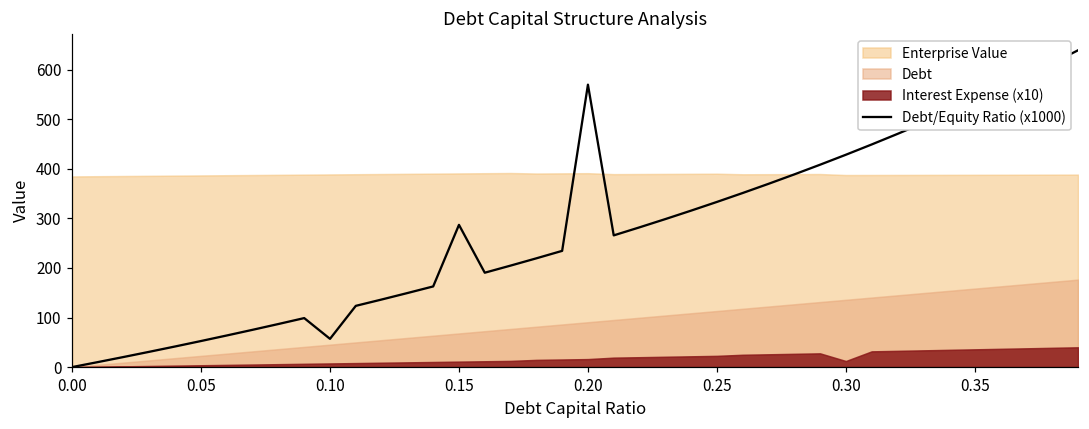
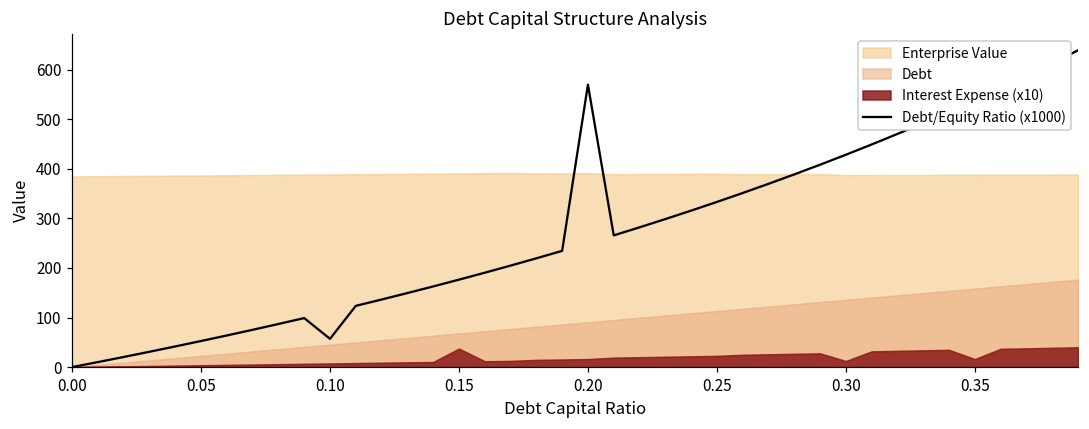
Debt/Equity Ratio (x1000), 0.15: 290 -> 180
Interest Expense (x10), 0.15: 10 -> 40
Interest Expense (x10), 0.35: 40 -> 20
